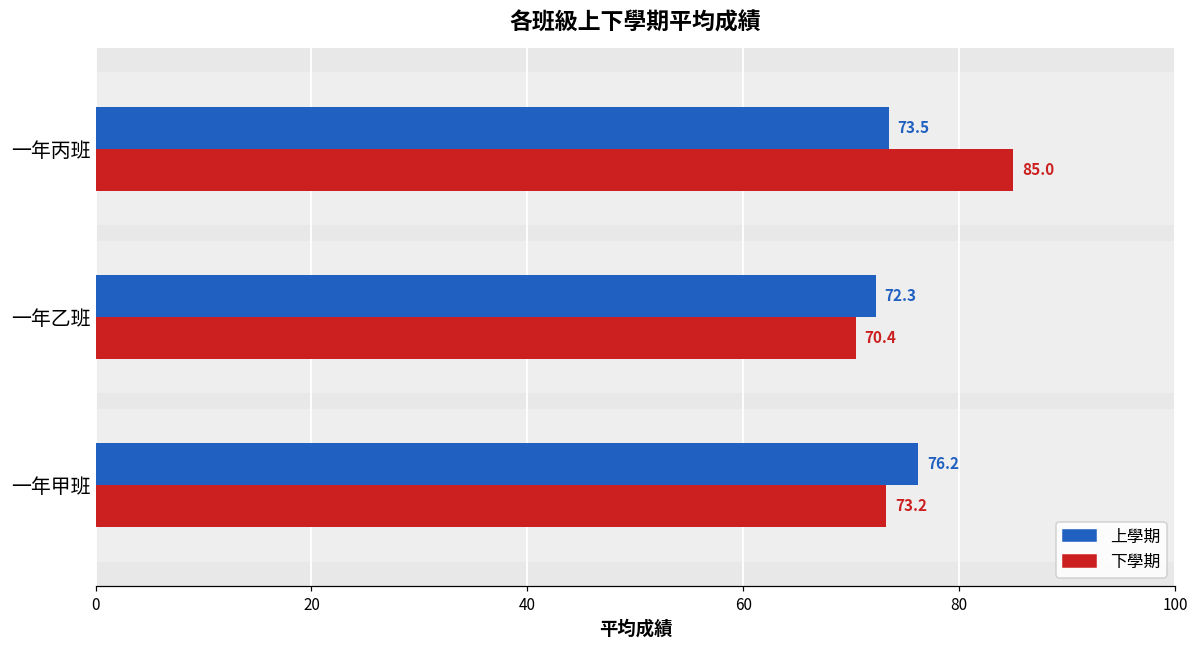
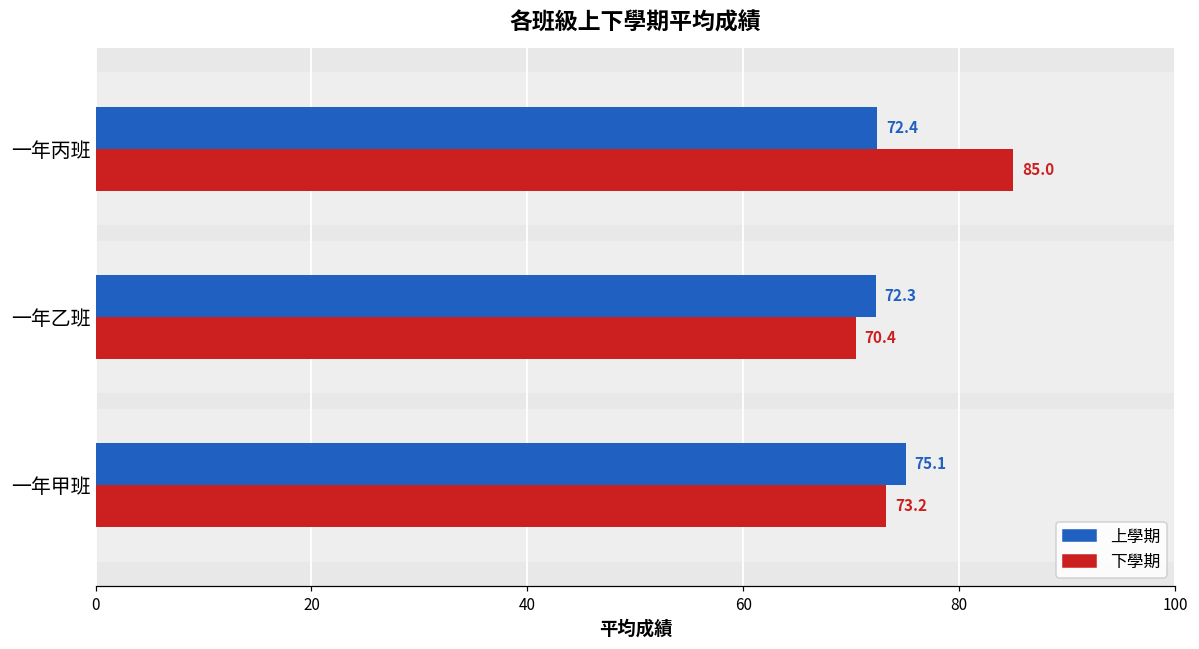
上學期, 一年丙班: 73.5 -> 72.4
上學期, 一年甲班: 76.2 -> 75.1
